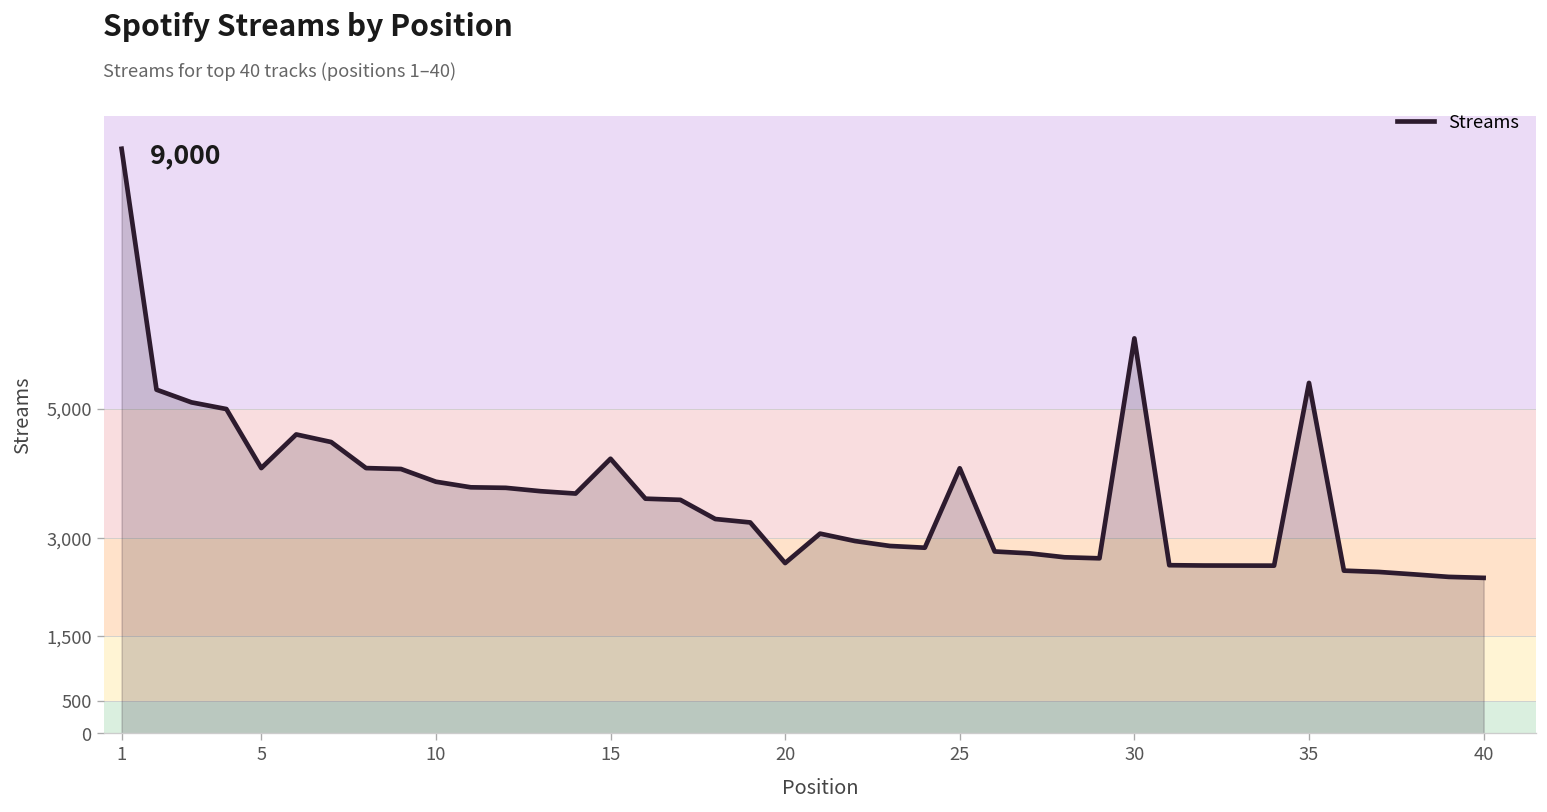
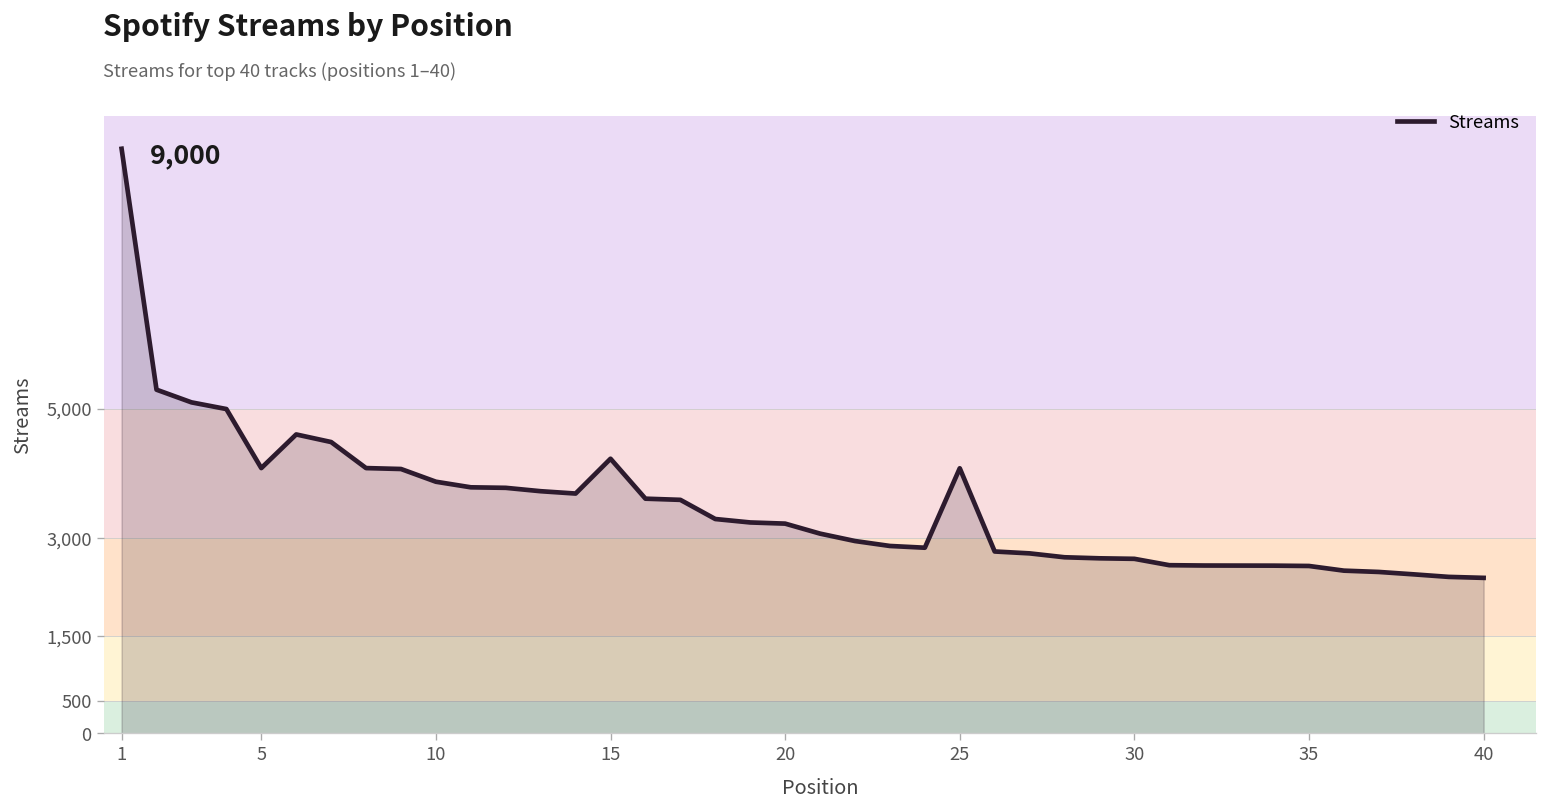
20: 2,600 -> 3,200
30: 6,100 -> 2,700
35: 5,400 -> 2,600
